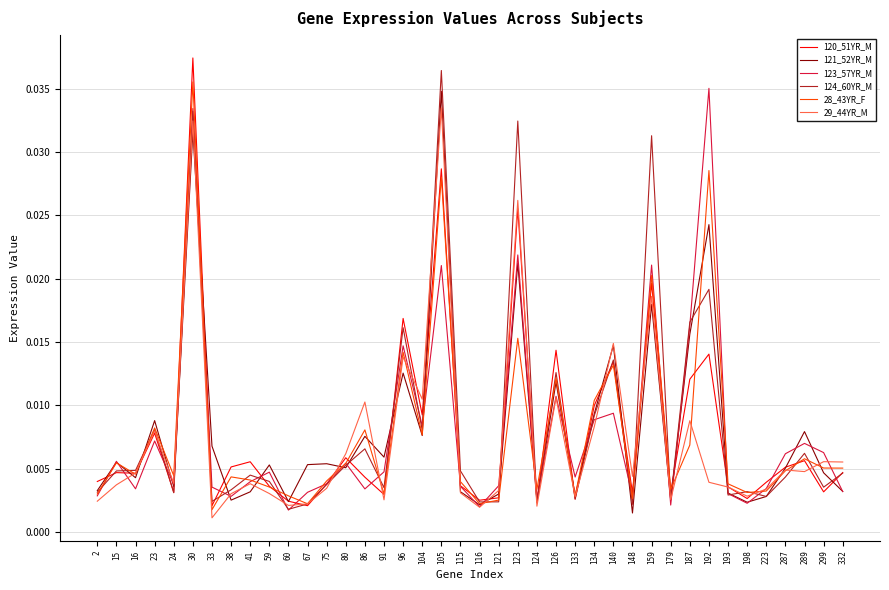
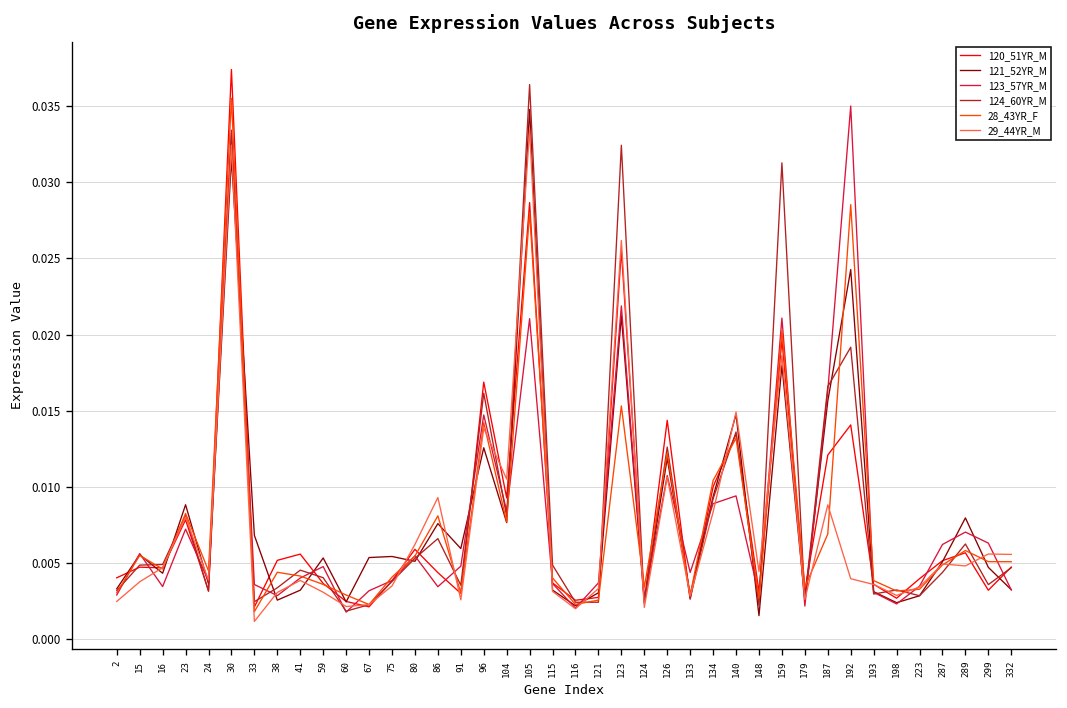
29_44YR_M, 86: 0.0103 -> 0.0093
